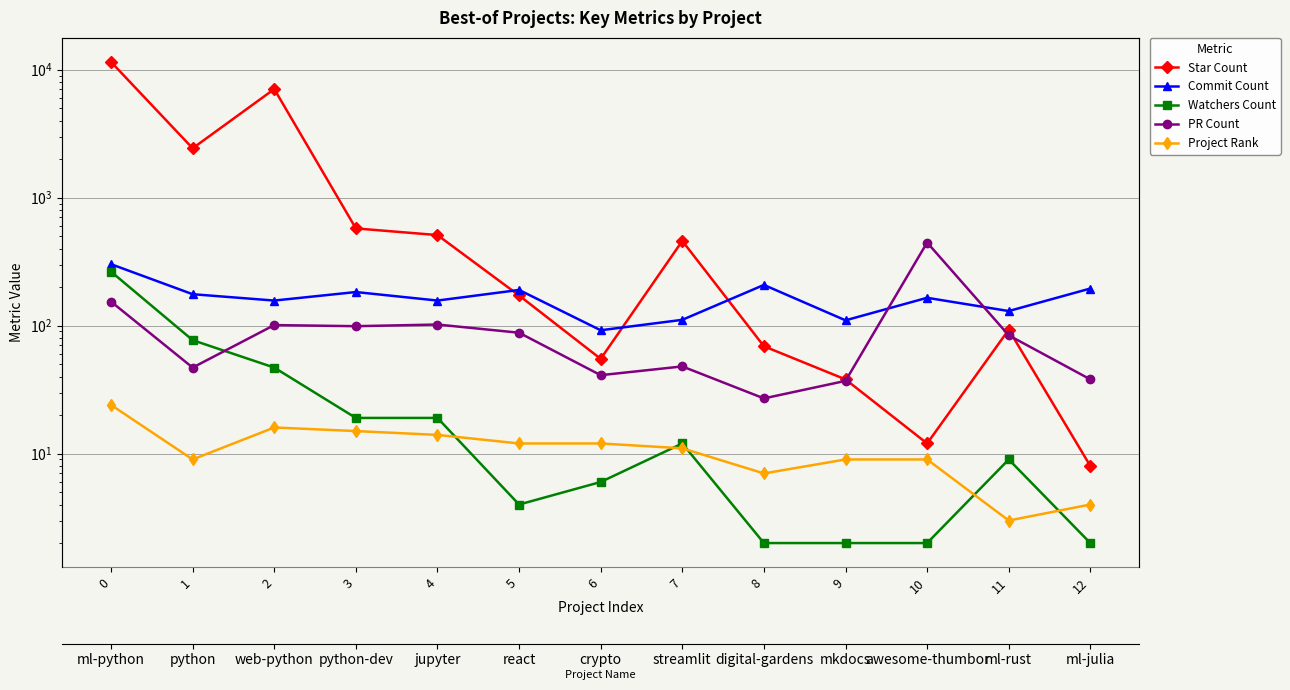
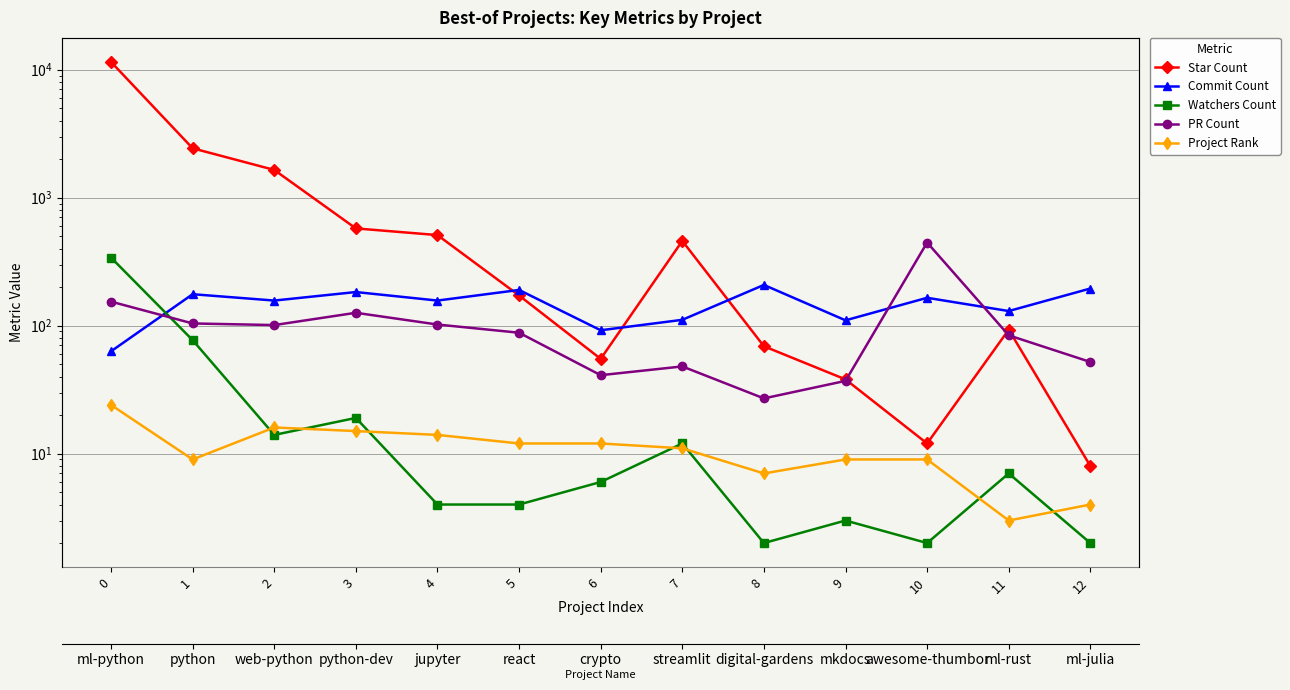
Commit Count, 0: 300 -> 60
Watchers Count, 0: 260 -> 340
PR Count, 1: 47 -> 100
Star Count, 2: 7000 -> 1600
Watchers Count, 2: 47 -> 14
PR Count, 3: 100 -> 130
Watchers Count, 4: 19 -> 4
Watchers Count, 9: 2 -> 3
Watchers Count, 11: 9 -> 7
PR Count, 12: 38 -> 52
